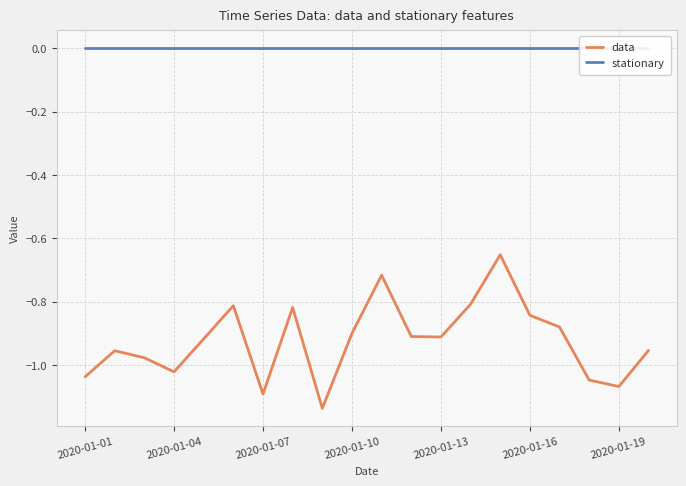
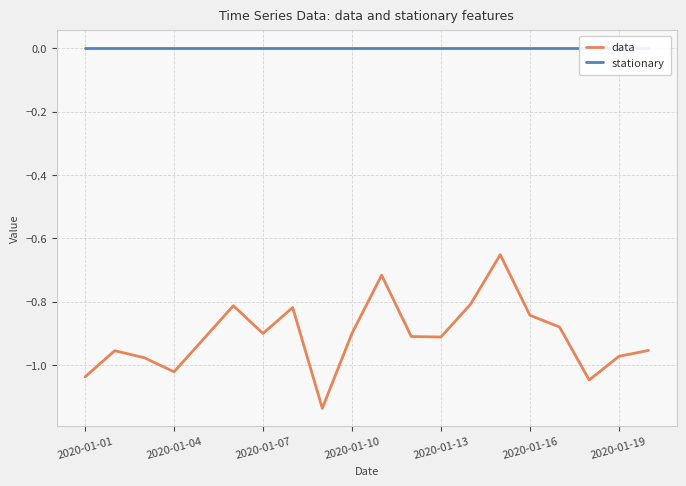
data, 2020-01-07: -1.09 -> -0.90
data, 2020-01-19: -1.07 -> -0.97
